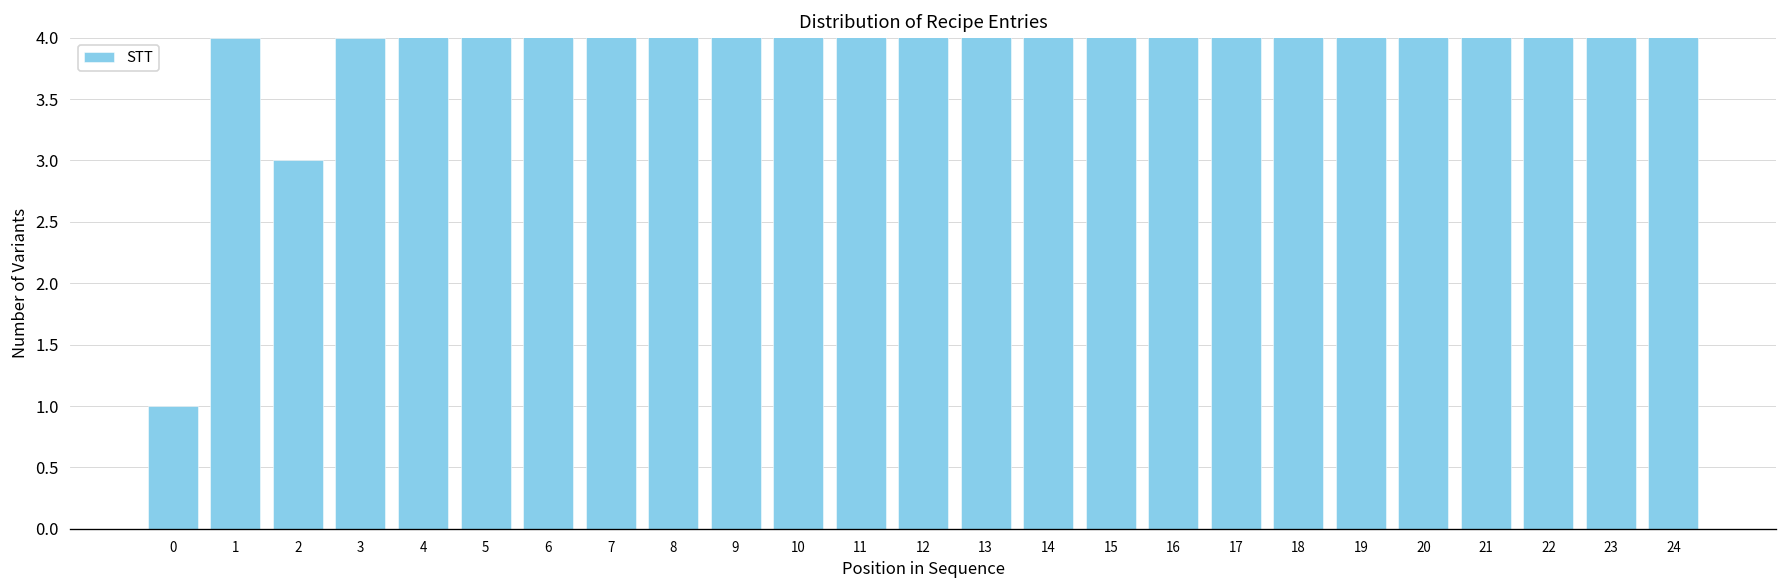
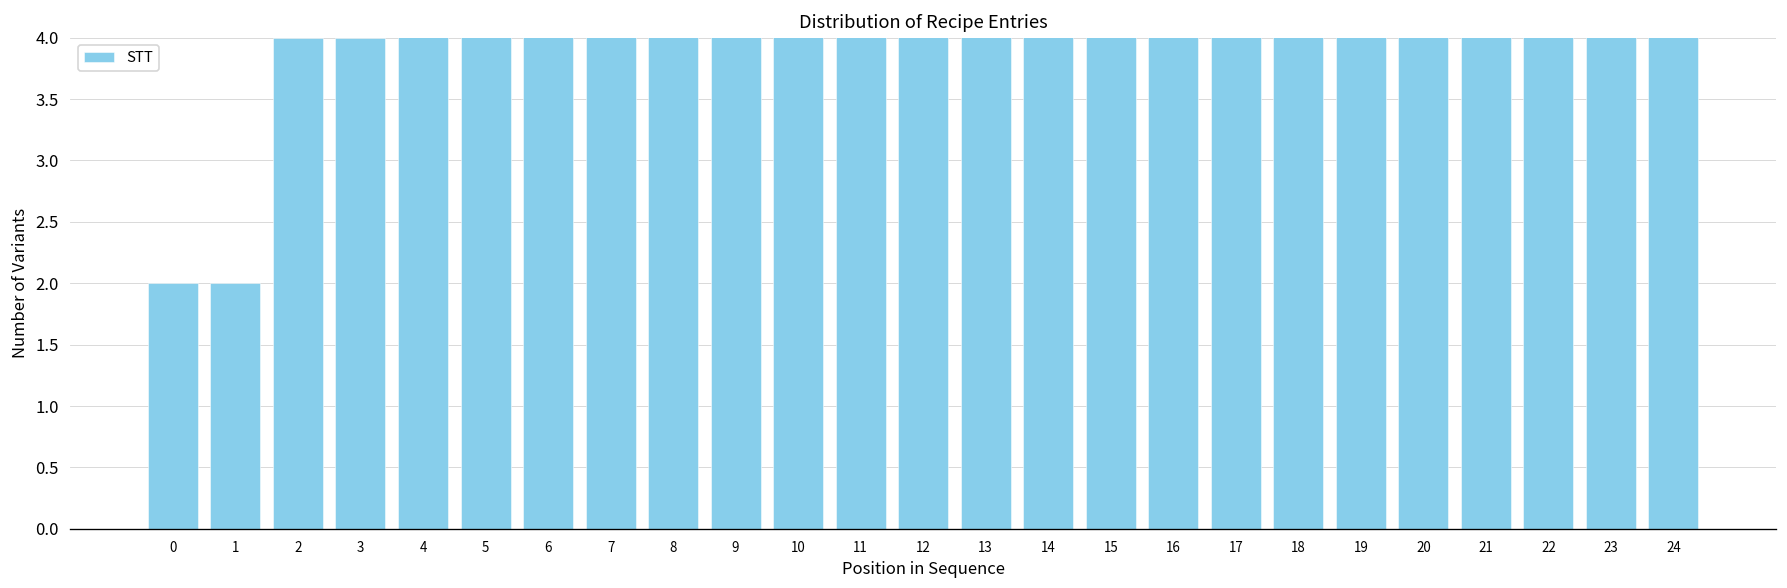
0: 1 -> 2
1: 4 -> 2
2: 3 -> 4
